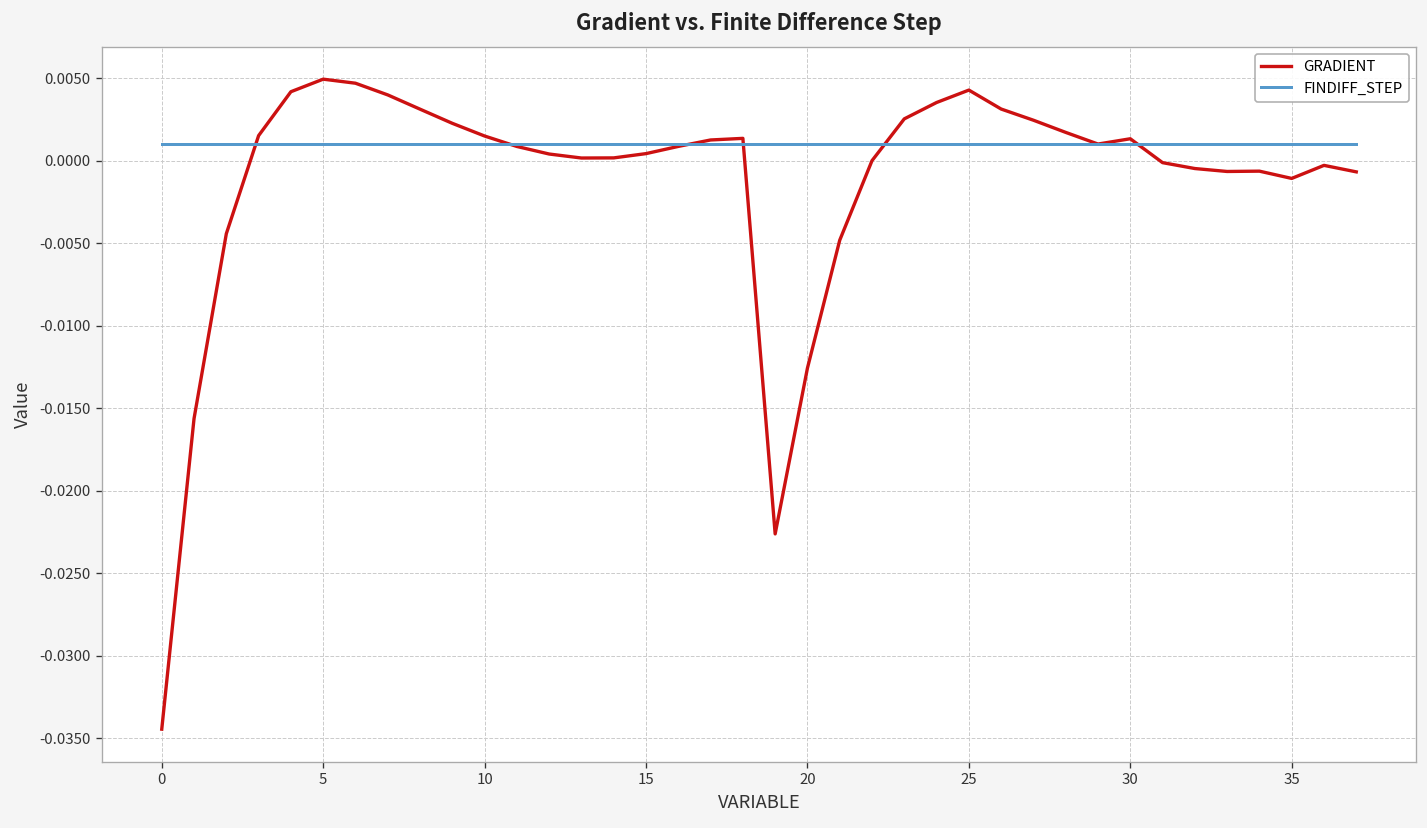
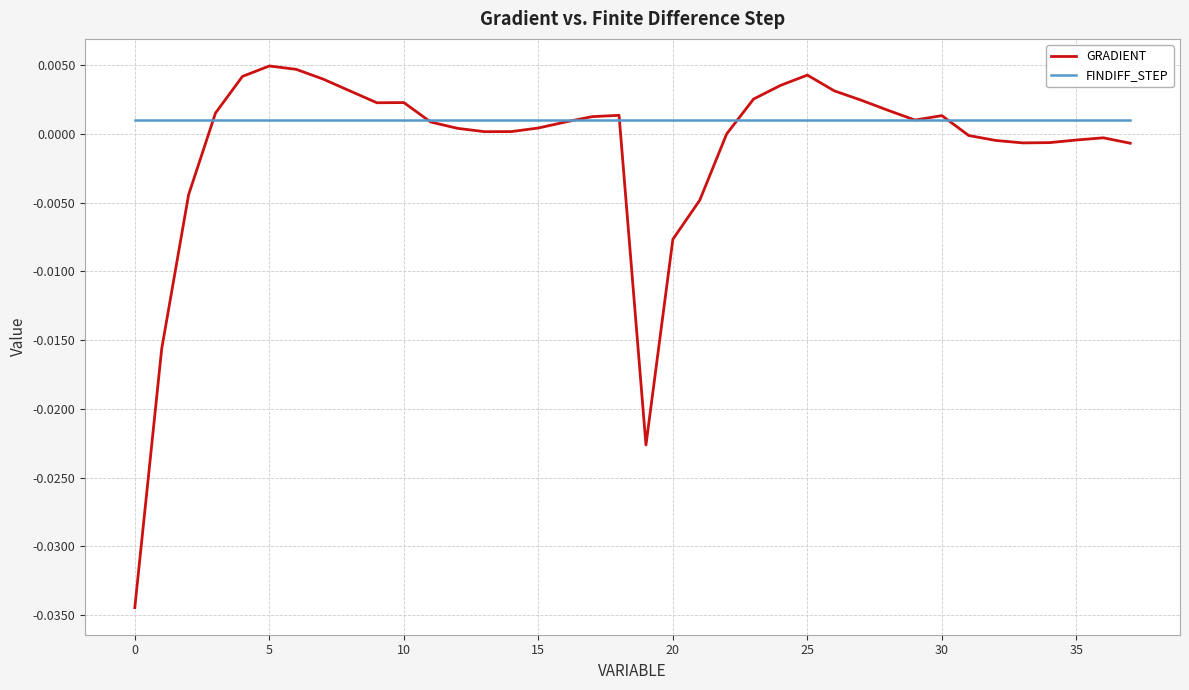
GRADIENT, 10: 0.0015 -> 0.0023
GRADIENT, 20: -0.0126 -> -0.0077
GRADIENT, 35: -0.0011 -> -0.0004
